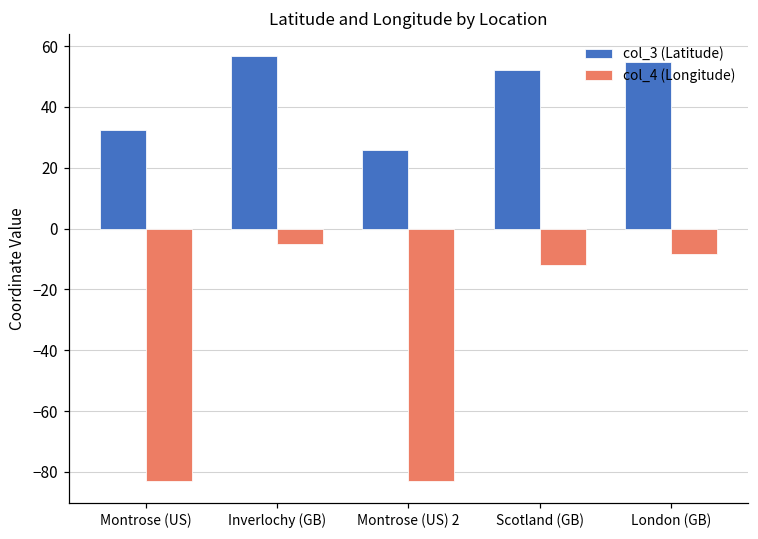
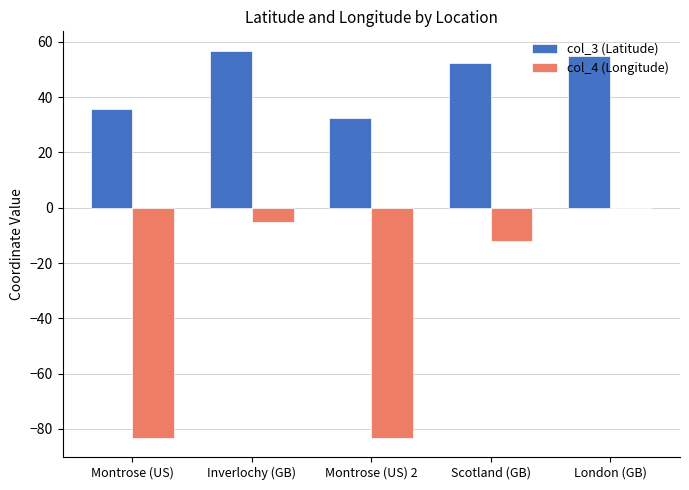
col_3 (Latitude), Montrose (US): 33 -> 36
col_3 (Latitude), Montrose (US) 2: 26 -> 33
col_4 (Longitude), London (GB): -9 -> 0
